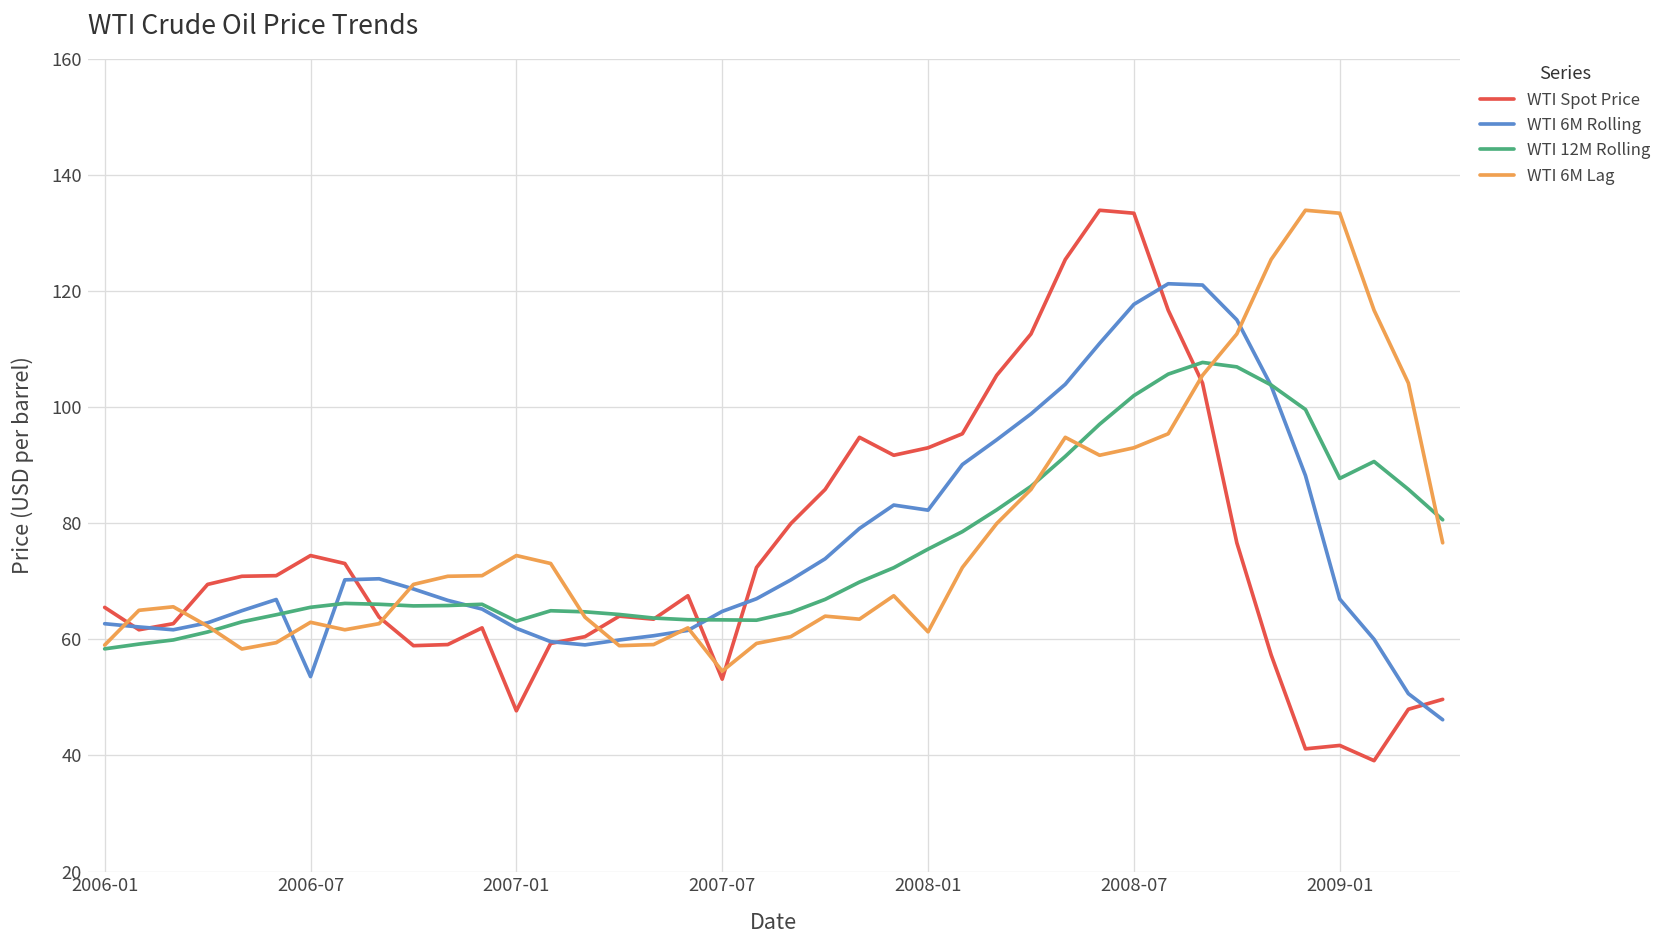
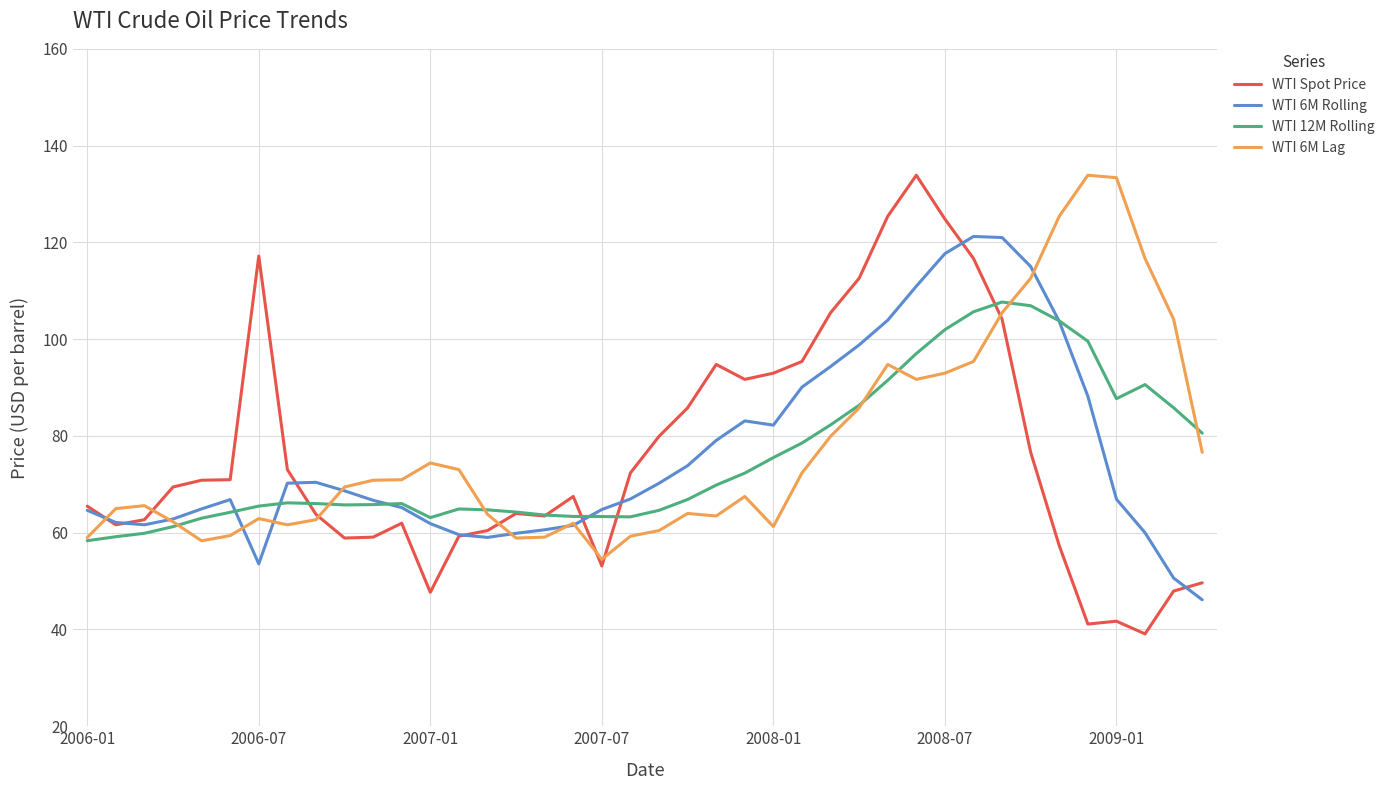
WTI 6M Rolling, 2006-01: 63 -> 65
WTI Spot Price, 2006-07: 74 -> 117
WTI Spot Price, 2008-07: 133 -> 125
